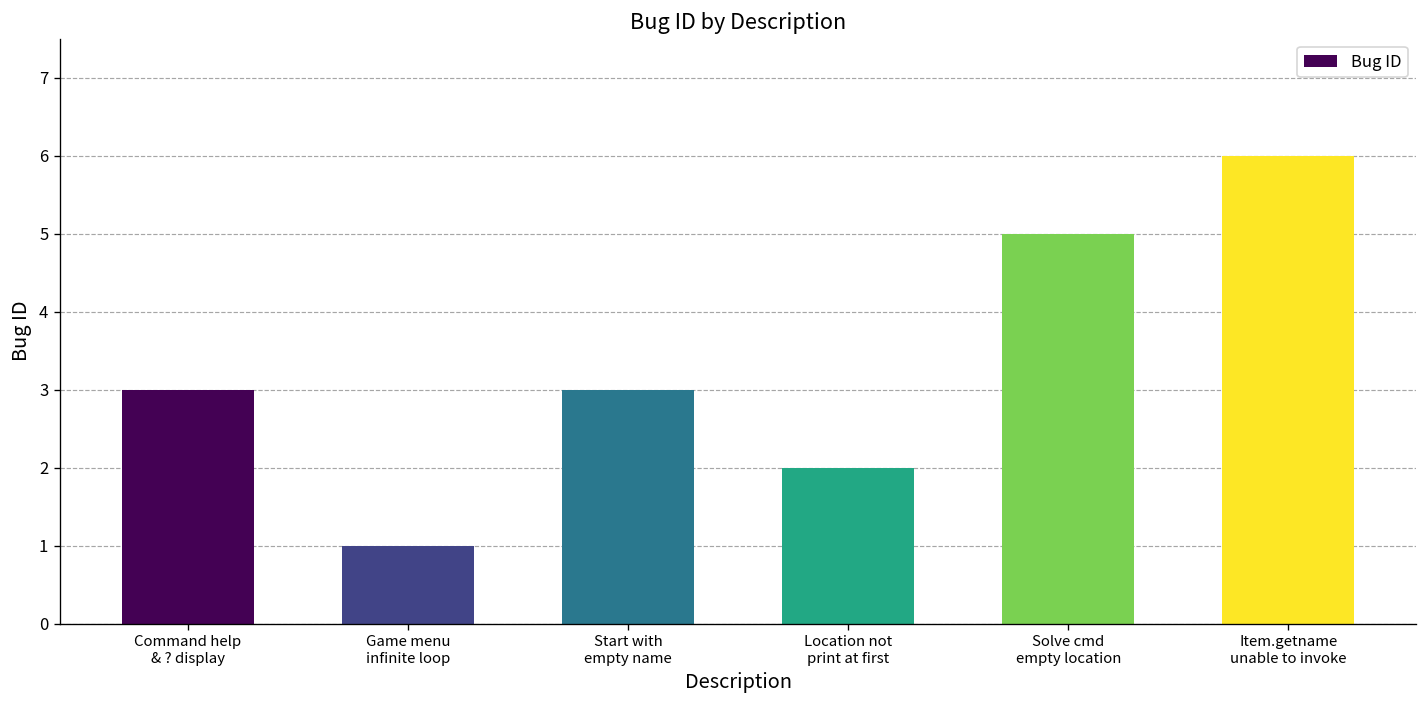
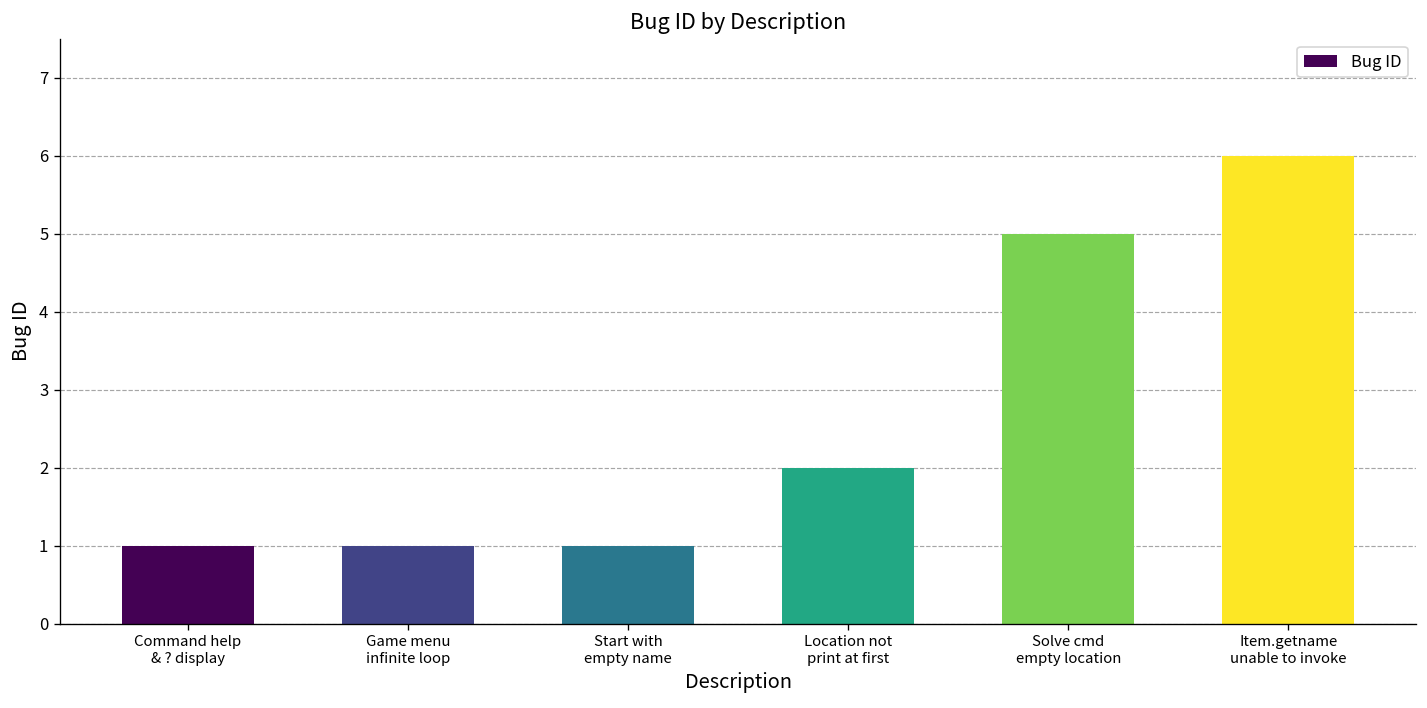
Command help & ? display: 3 -> 1
Start with empty name: 3 -> 1
